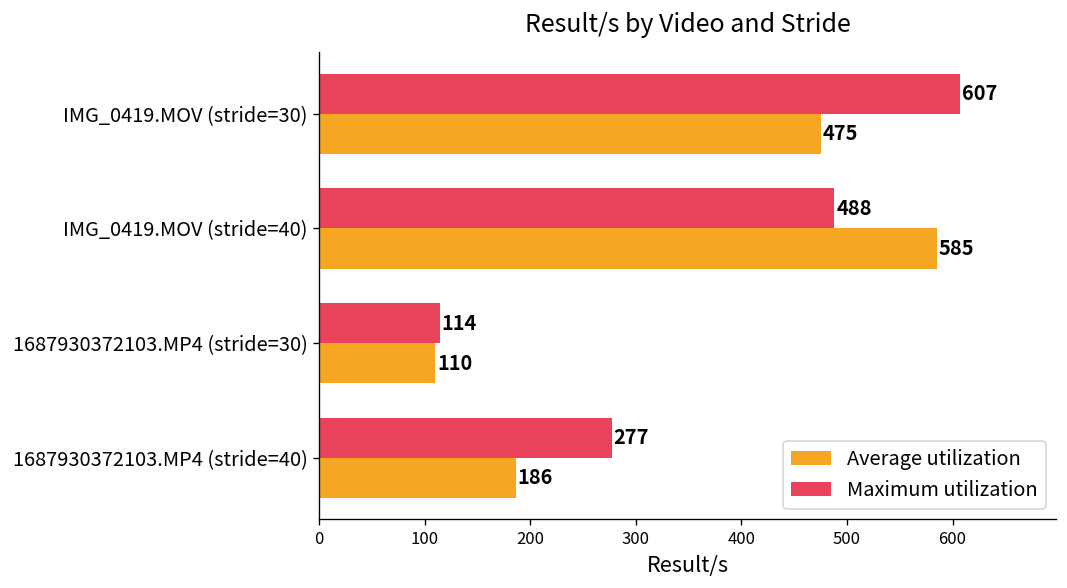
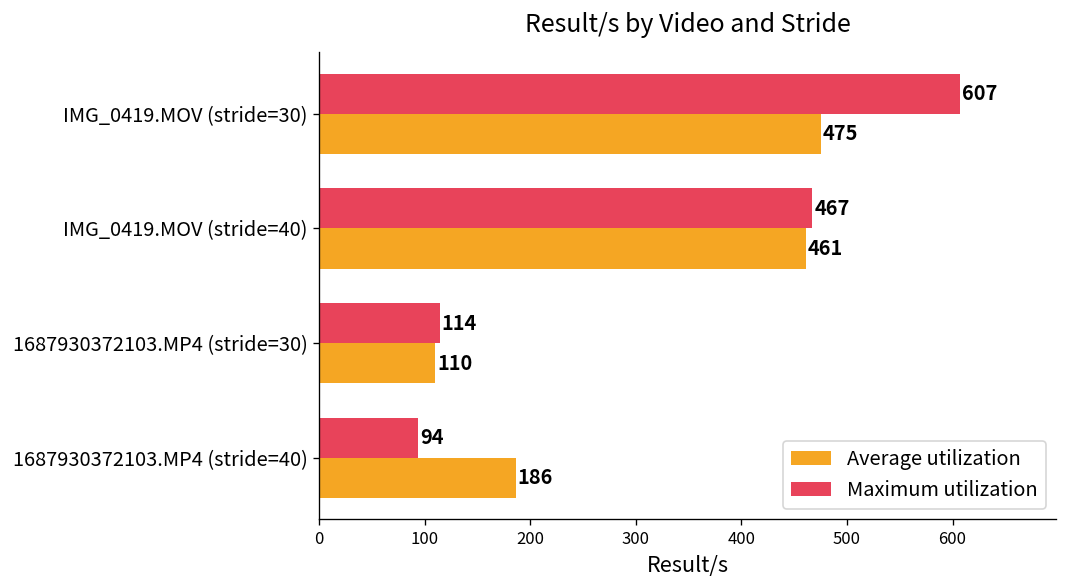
Maximum utilization, IMG_0419.MOV (stride=40): 488 -> 467
Average utilization, IMG_0419.MOV (stride=40): 585 -> 461
Maximum utilization, 1687930372103.MP4 (stride=40): 277 -> 94
